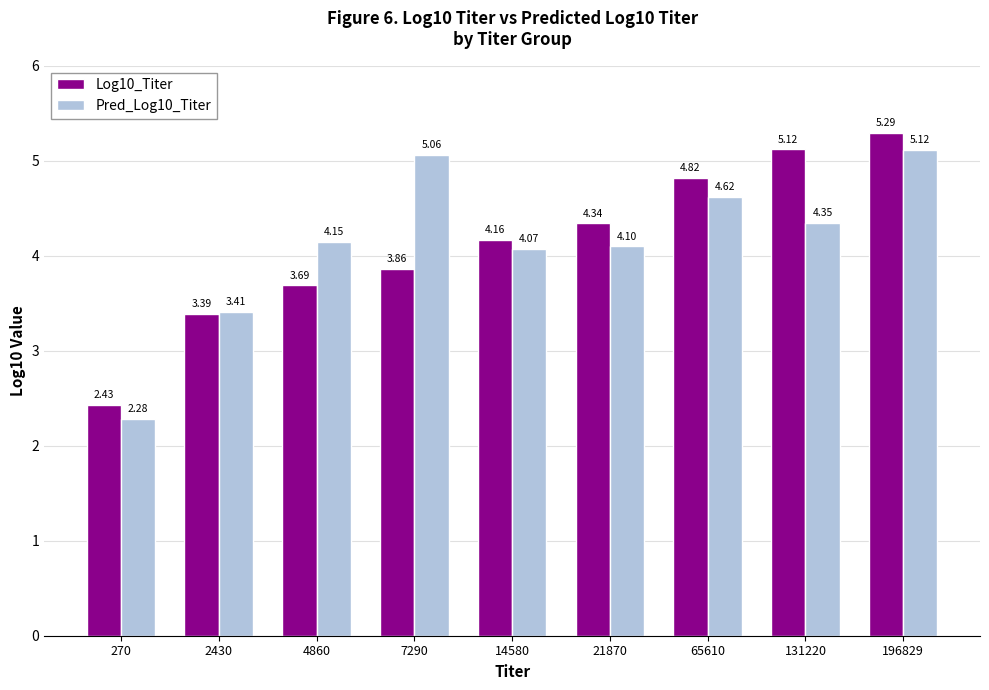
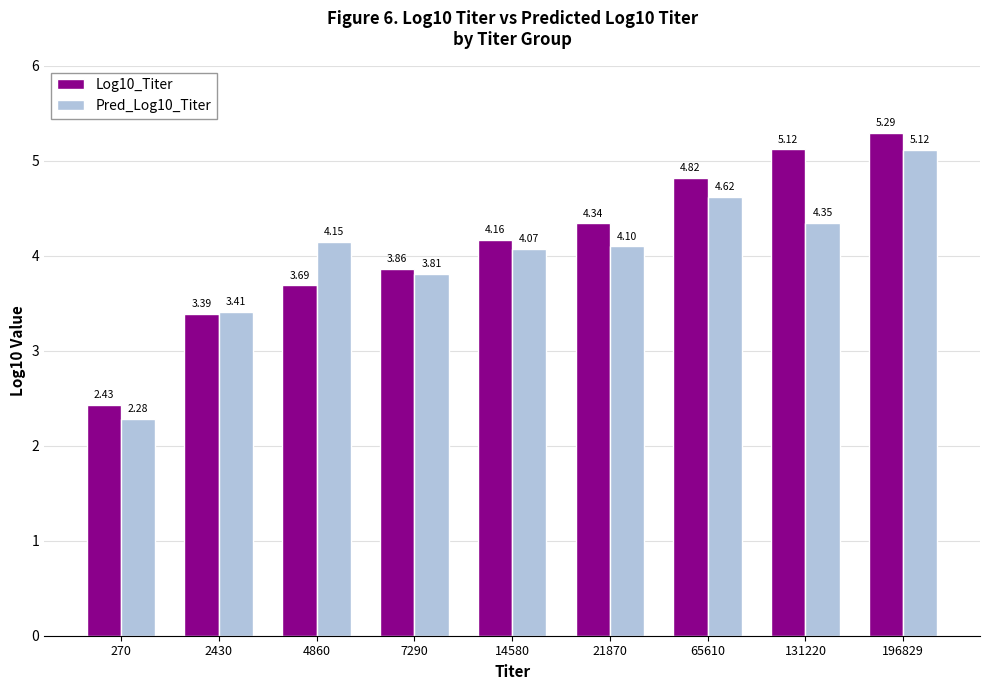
Pred_Log10_Titer, 7290: 5.06 -> 3.81
